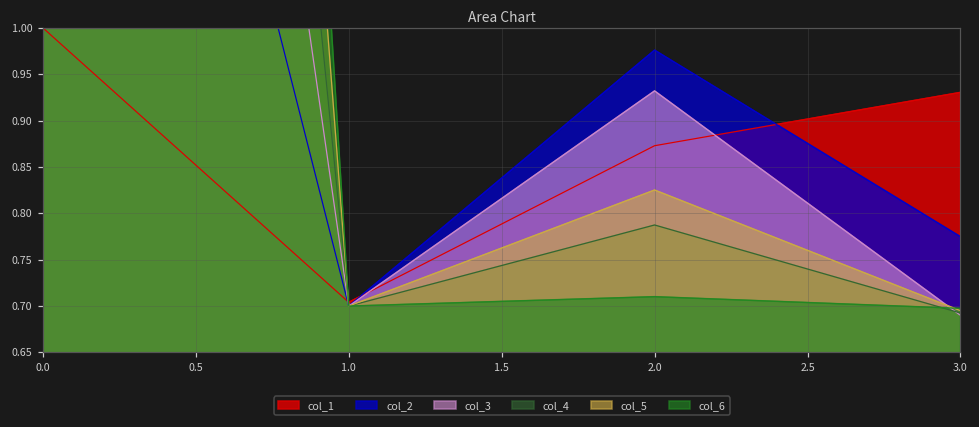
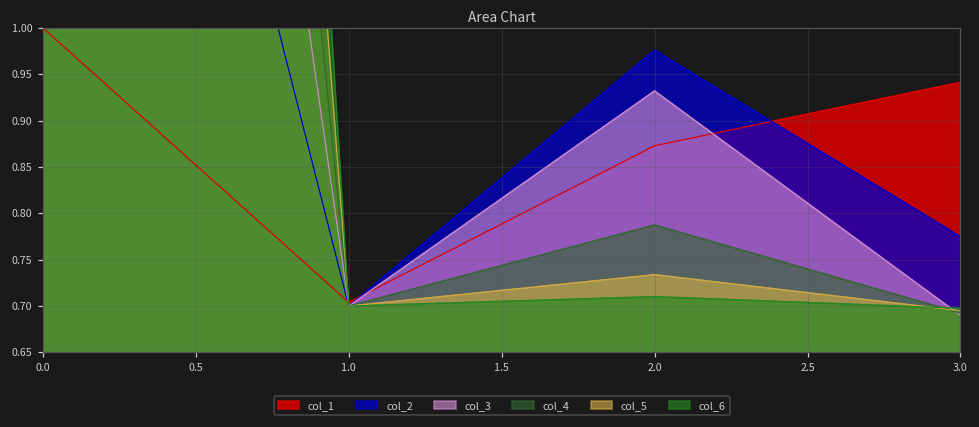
col_5, 2.0: 0.82 -> 0.73
col_1, 3.0: 0.93 -> 0.94
